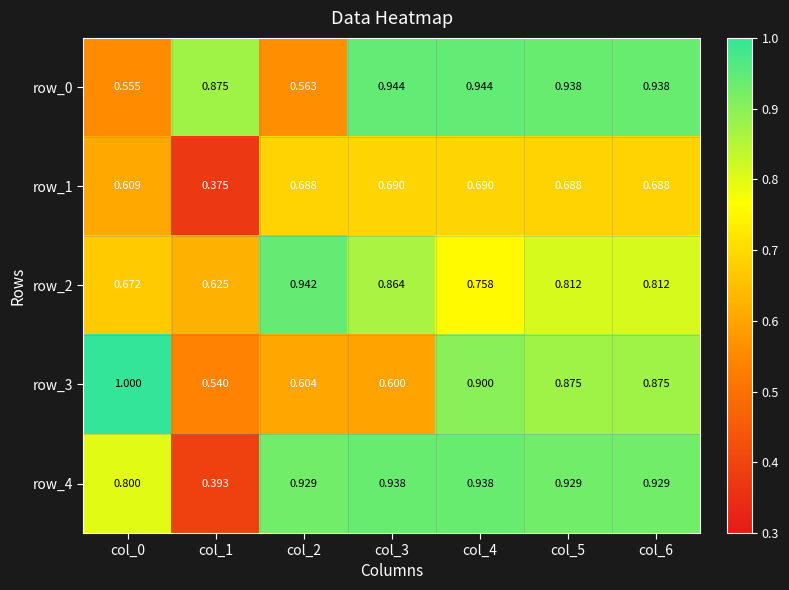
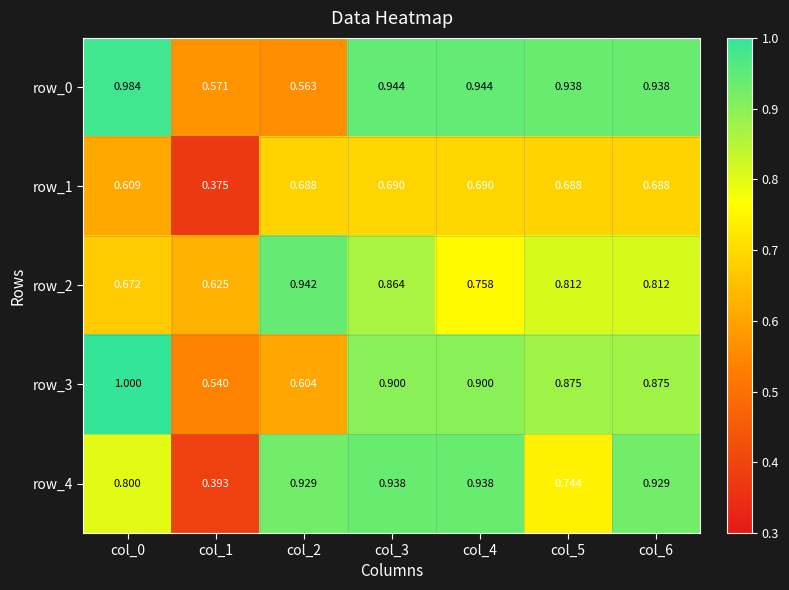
row_0, col_0: 0.555 -> 0.984
row_0, col_1: 0.875 -> 0.571
row_3, col_3: 0.600 -> 0.900
row_4, col_5: 0.929 -> 0.744
